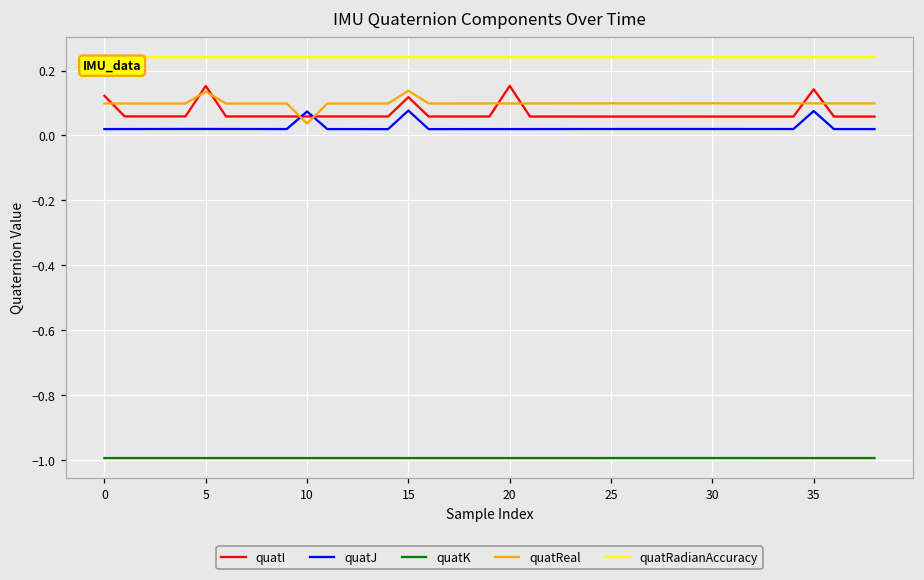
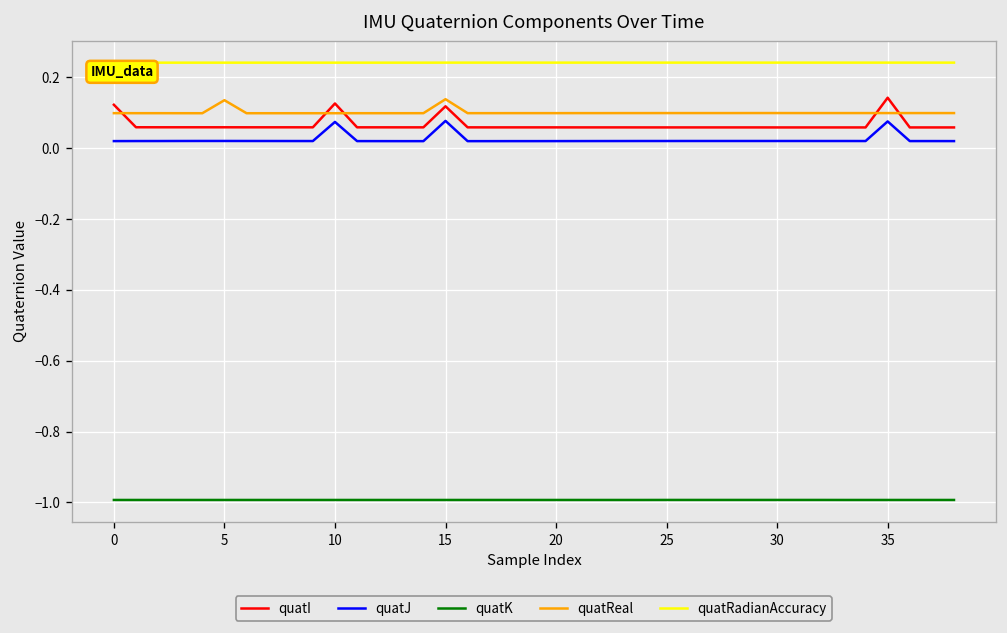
quatI, 5: 0.15 -> 0.06
quatI, 10: 0.06 -> 0.13
quatReal, 10: 0.04 -> 0.10
quatI, 20: 0.15 -> 0.06
